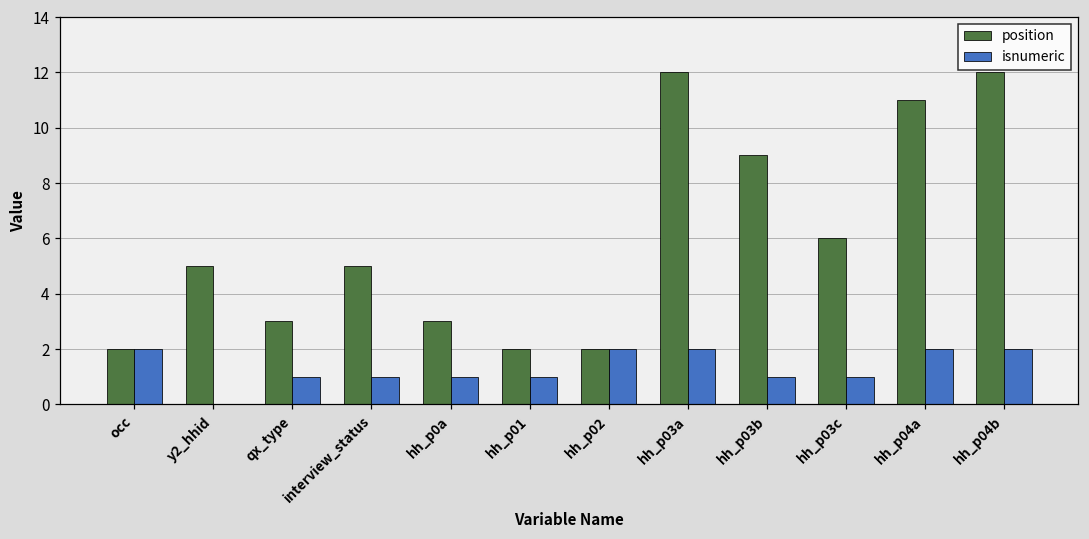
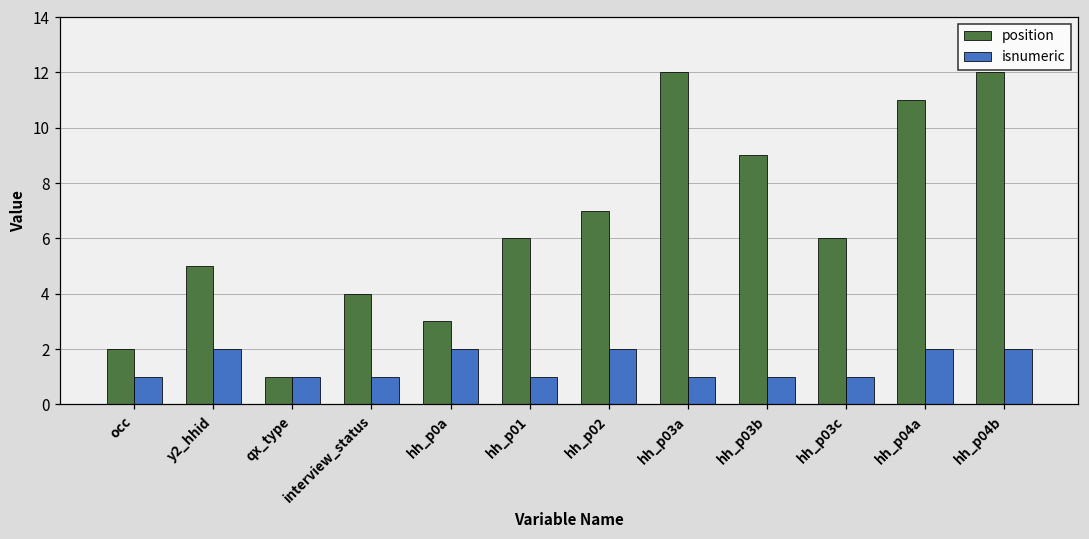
isnumeric, occ: 2 -> 1
isnumeric, y2_hhid: 0 -> 2
position, qx_type: 3 -> 1
position, interview_status: 5 -> 4
isnumeric, hh_p0a: 1 -> 2
position, hh_p01: 2 -> 6
position, hh_p02: 2 -> 7
isnumeric, hh_p03a: 2 -> 1
